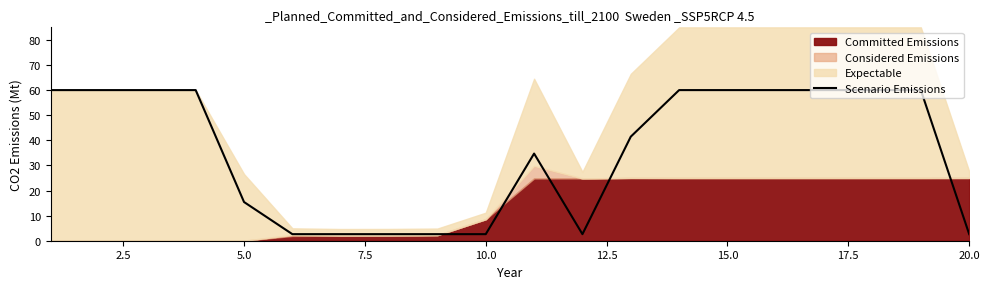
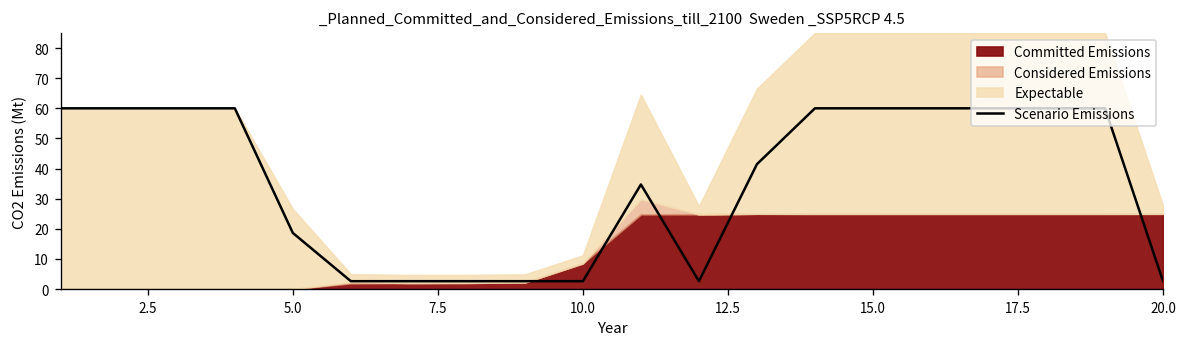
Scenario Emissions, 5.0: 15 -> 19
